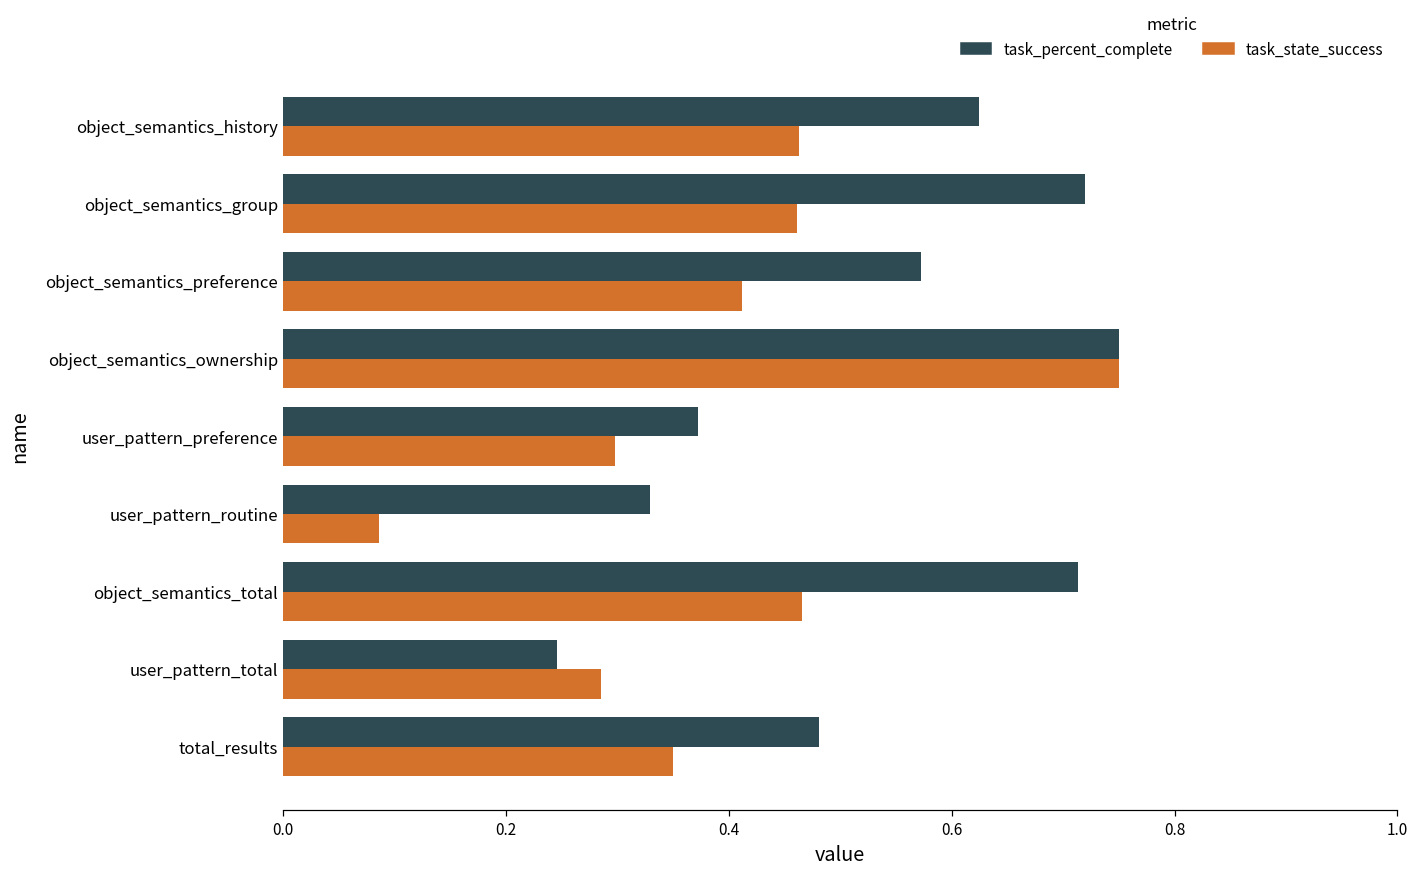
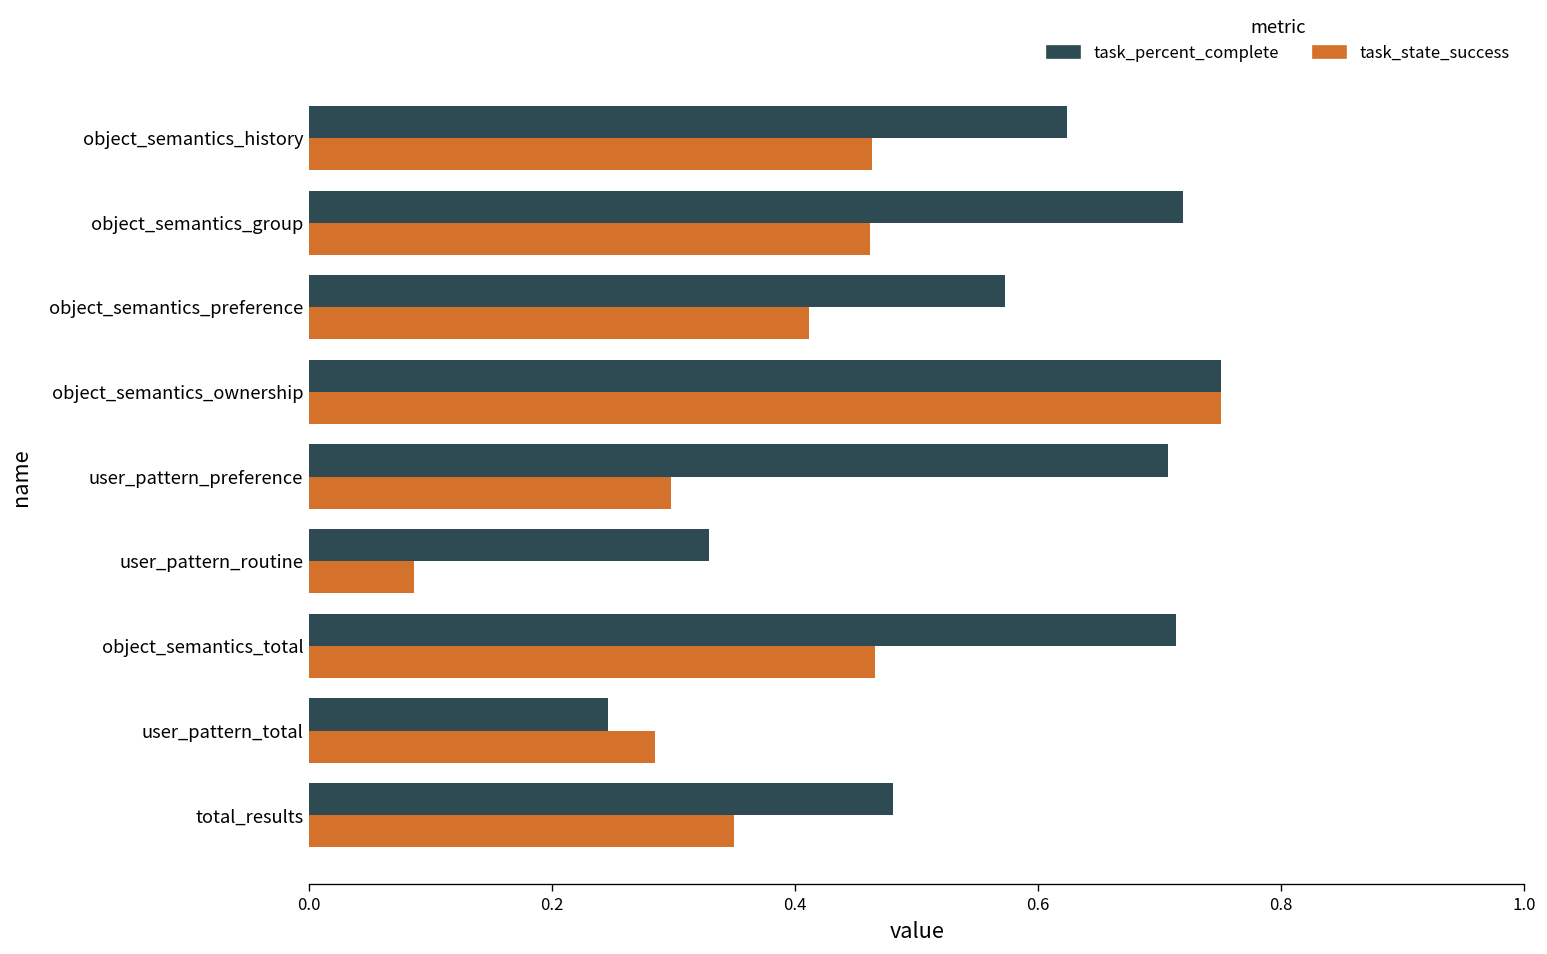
task_percent_complete, user_pattern_preference: 0.372 -> 0.706
